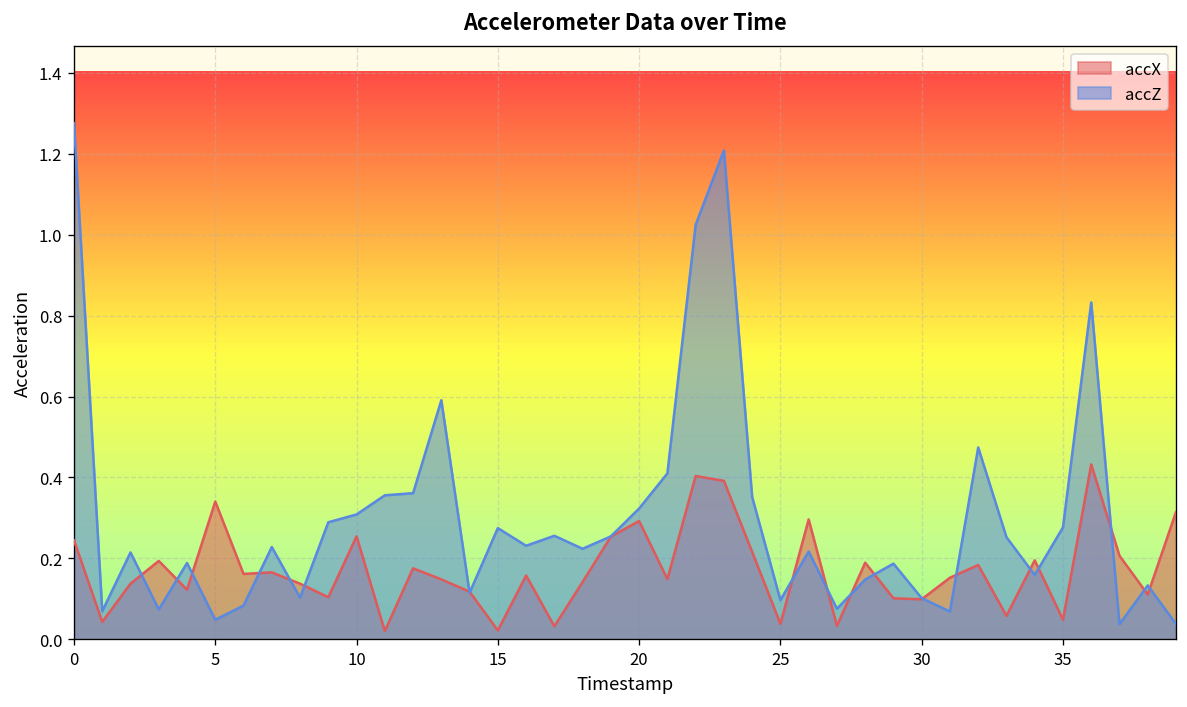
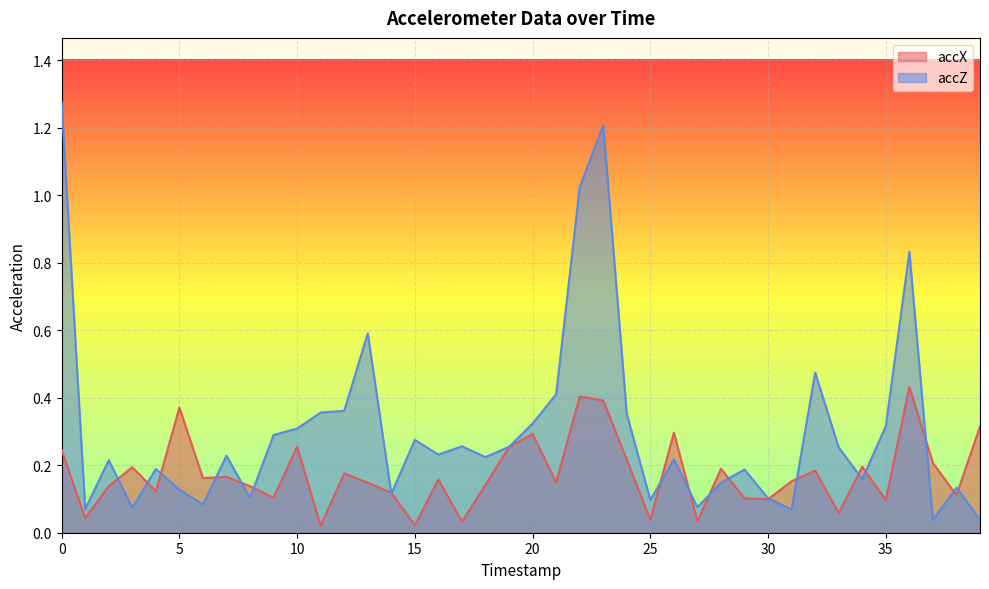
accX, 5: 0.34 -> 0.37
accZ, 5: 0.05 -> 0.13
accX, 35: 0.05 -> 0.10
accZ, 35: 0.28 -> 0.32
